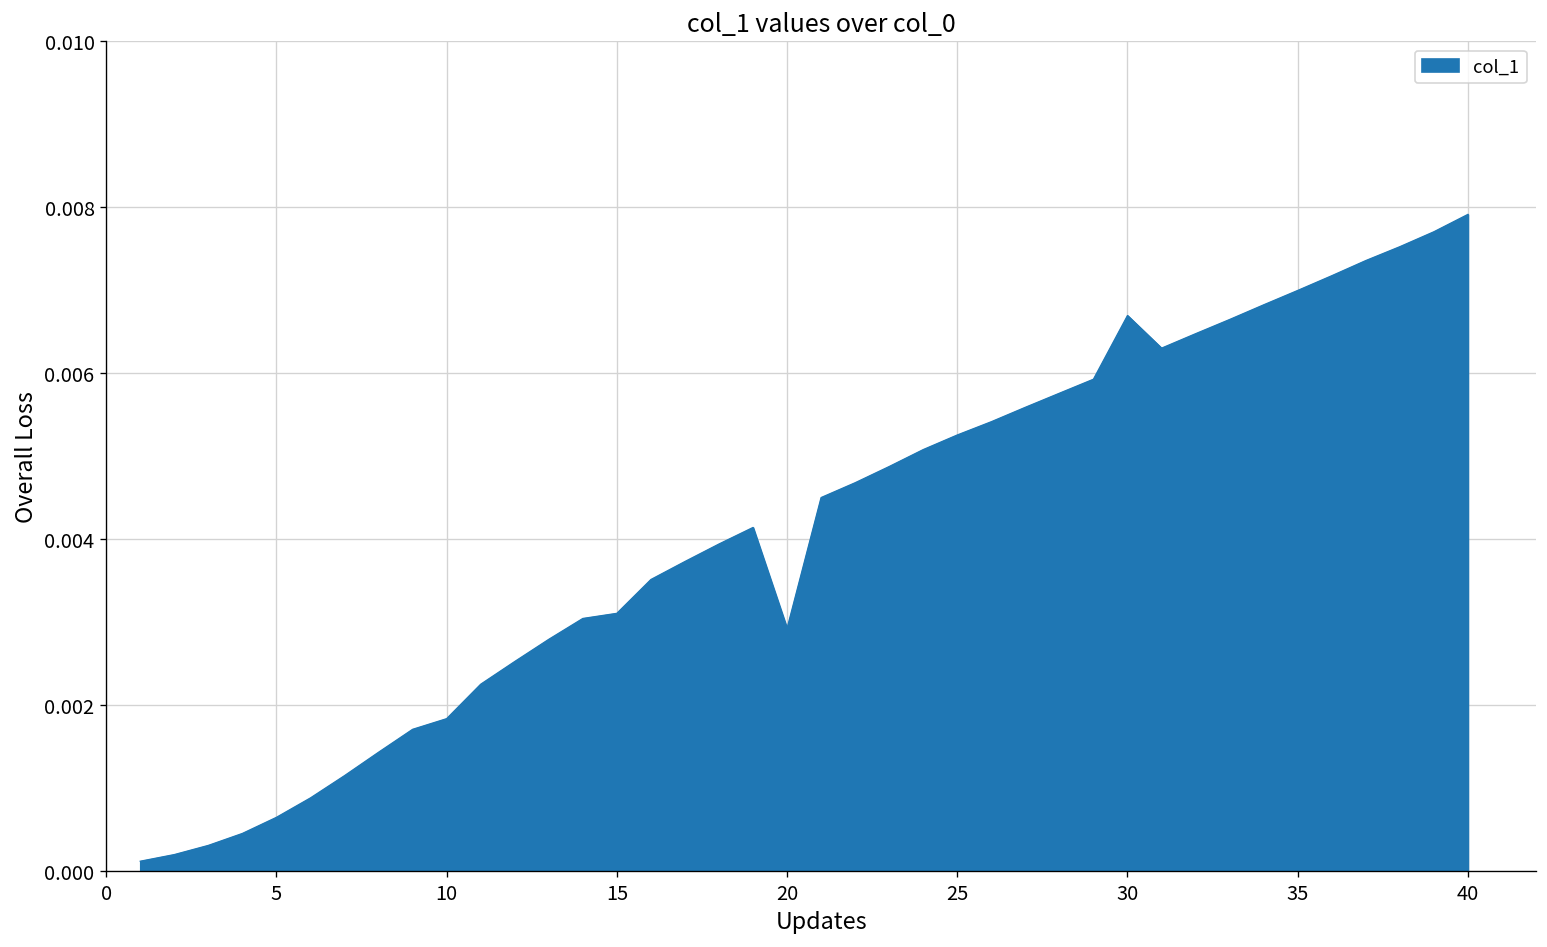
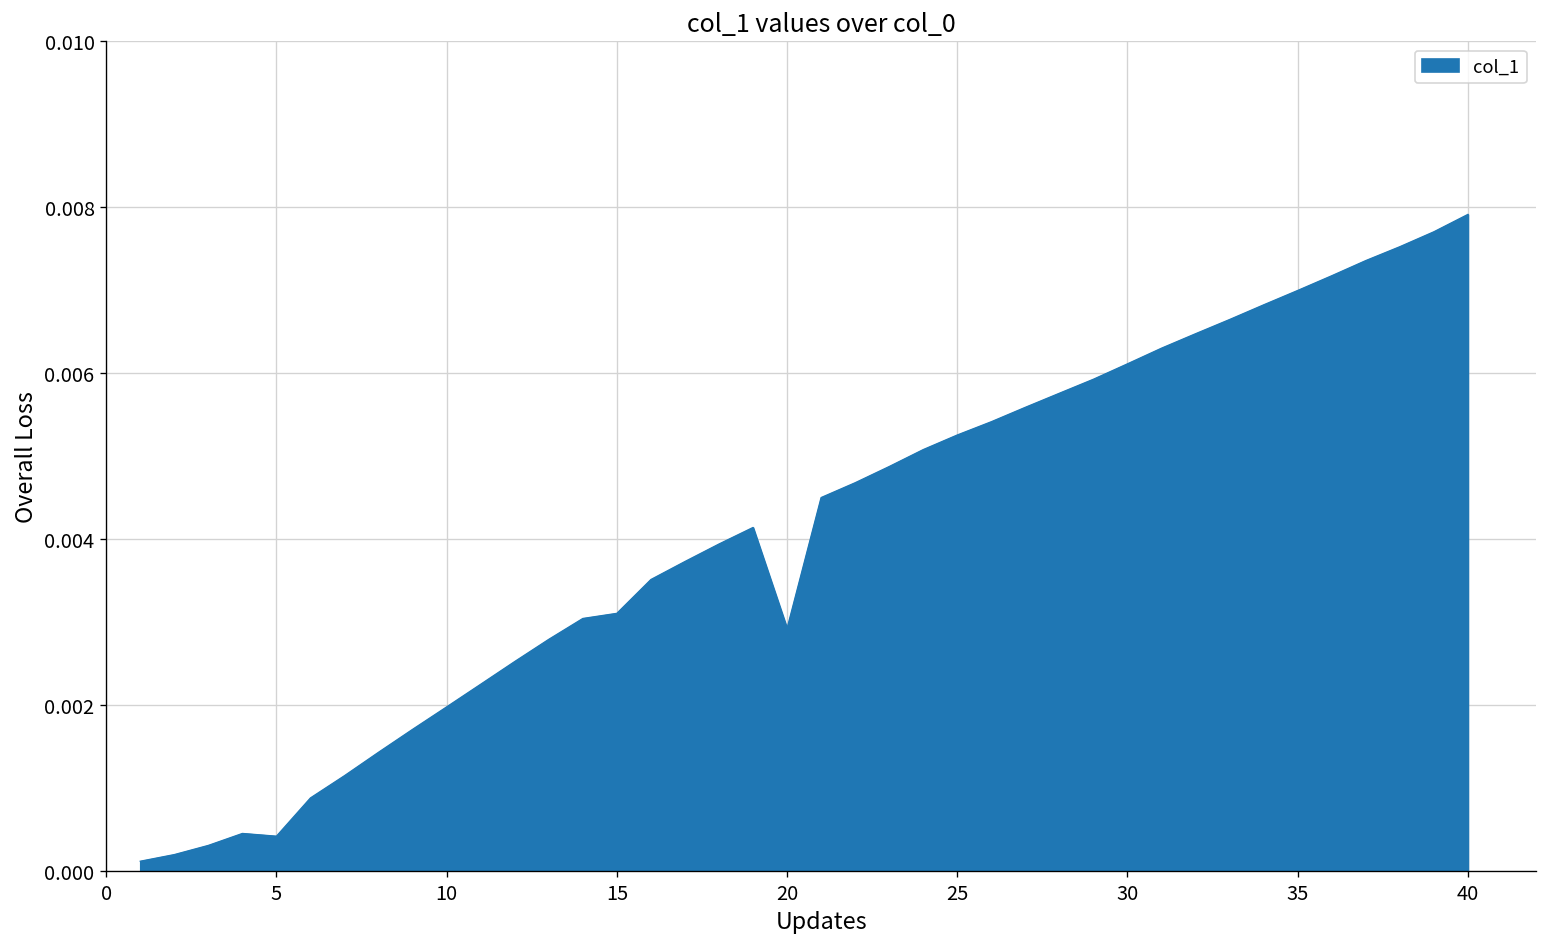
5: 0.0006 -> 0.0004
10: 0.0018 -> 0.0020
30: 0.0067 -> 0.0061
